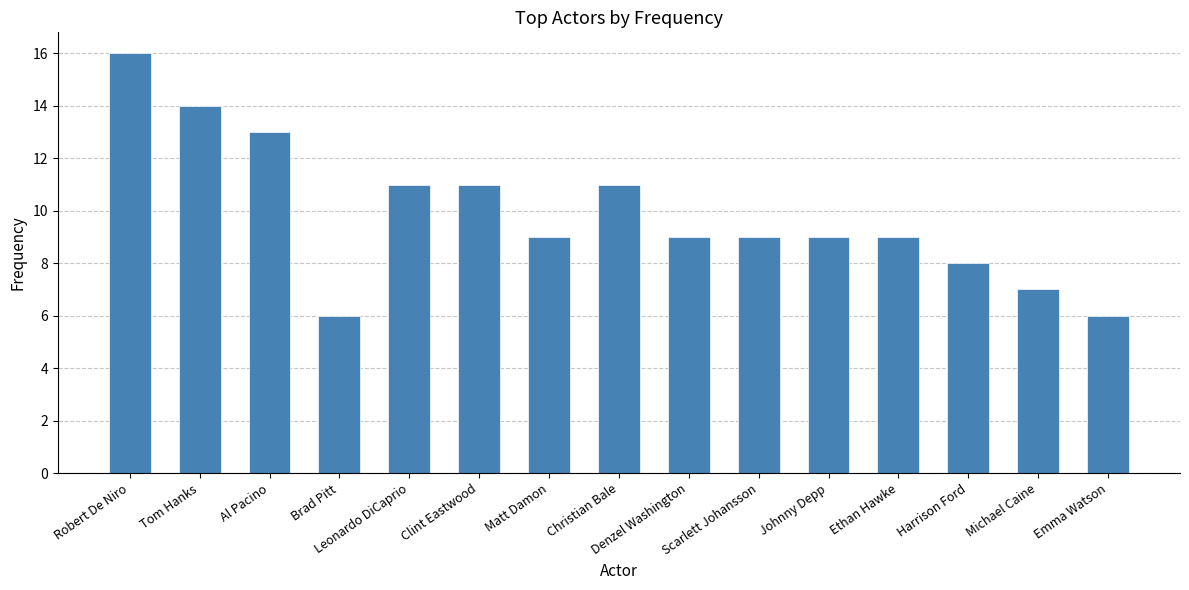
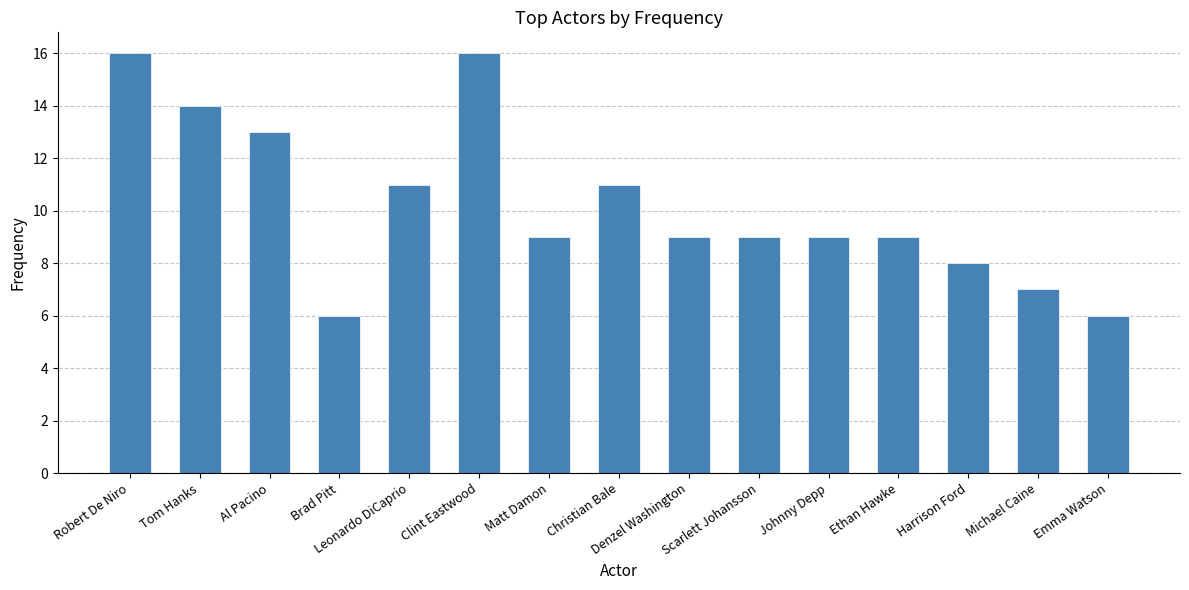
Clint Eastwood: 11 -> 16
